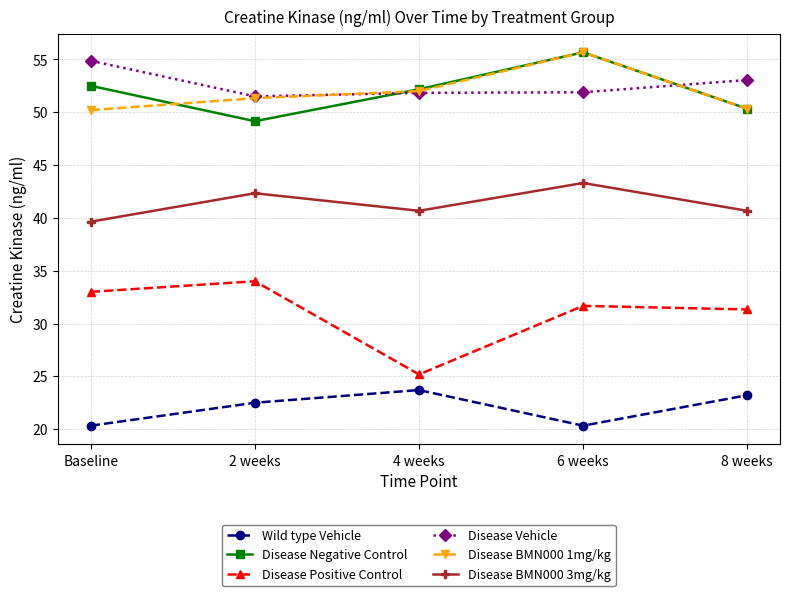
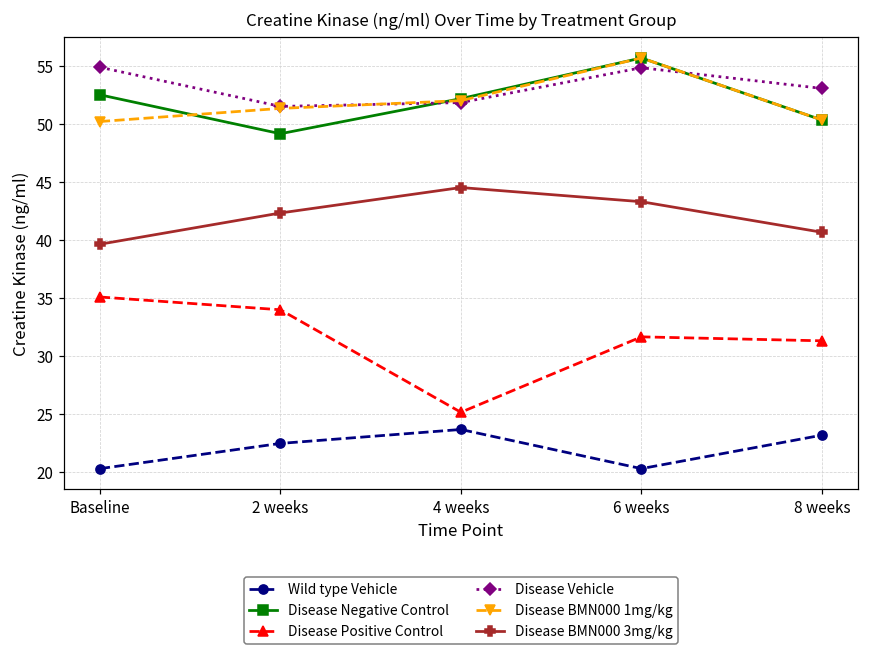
Disease Positive Control, Baseline: 33.0 -> 35.1
Disease BMN000 3mg/kg, 4 weeks: 40.7 -> 44.5
Disease Vehicle, 6 weeks: 51.9 -> 54.8
